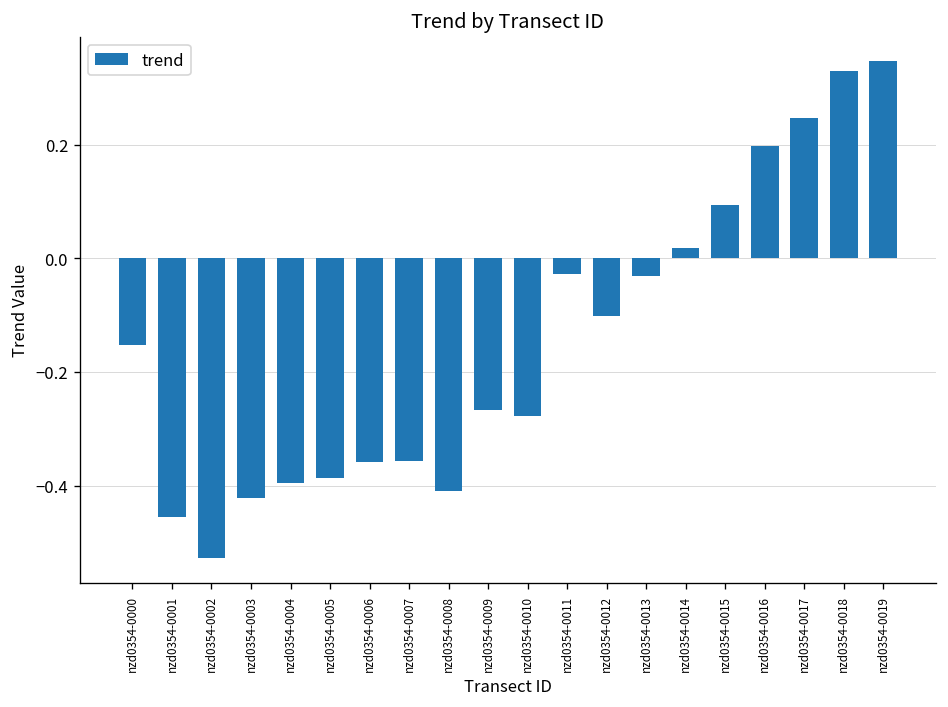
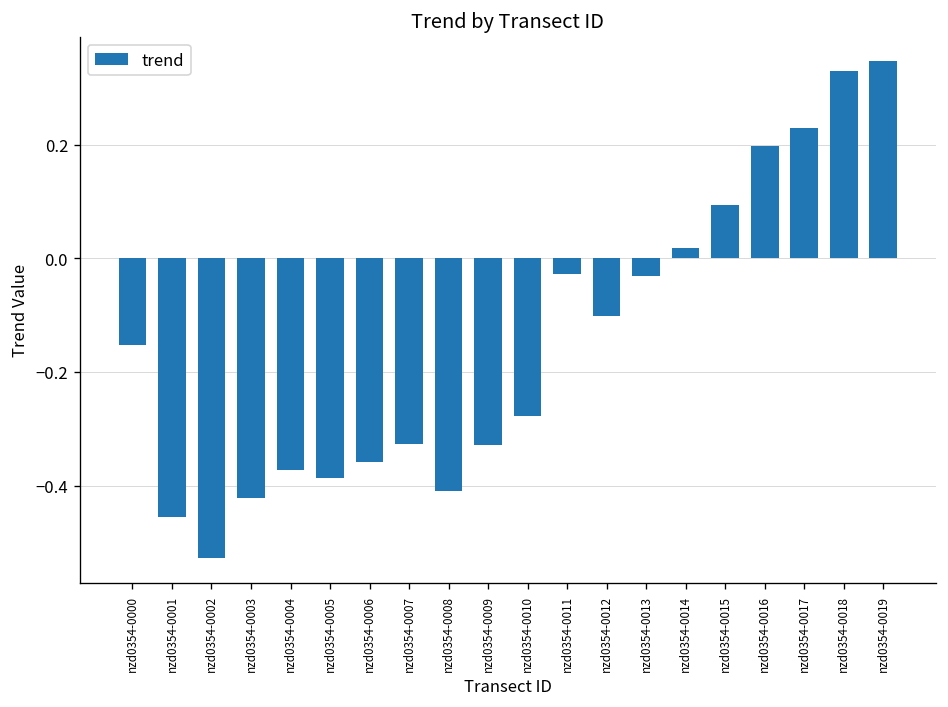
nzd0354-0004: -0.40 -> -0.37
nzd0354-0007: -0.36 -> -0.33
nzd0354-0009: -0.27 -> -0.33
nzd0354-0017: 0.25 -> 0.23
